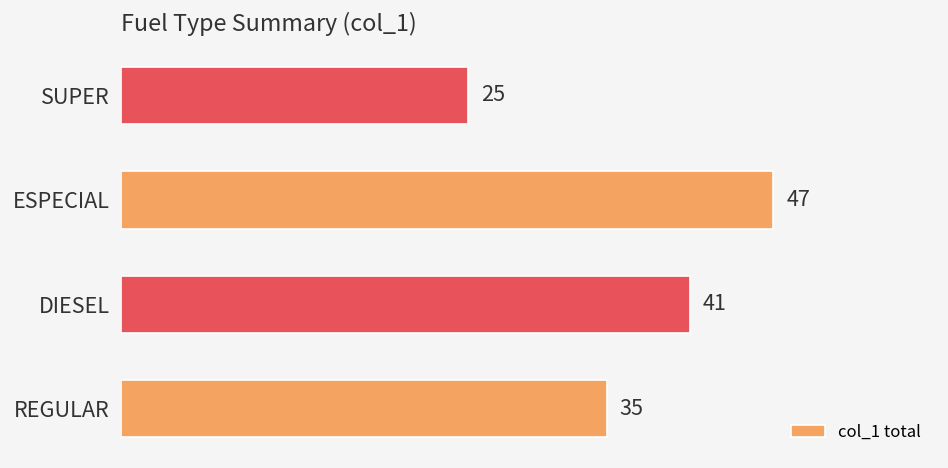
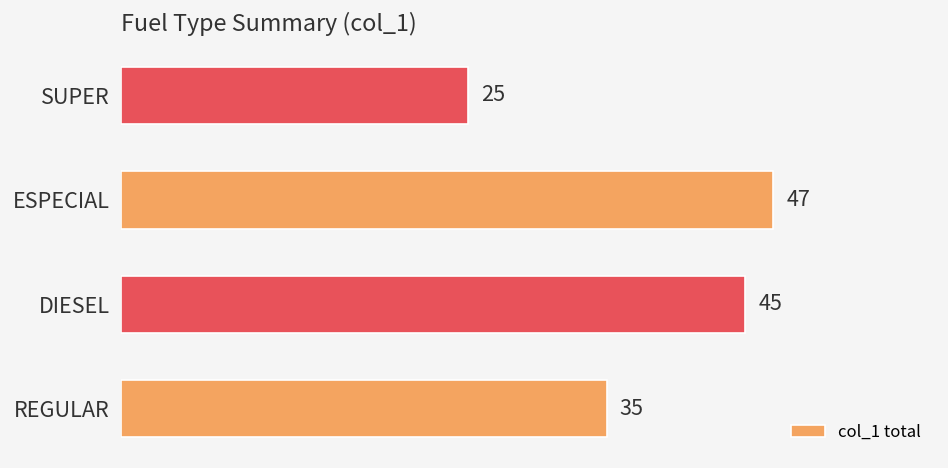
DIESEL: 41 -> 45
